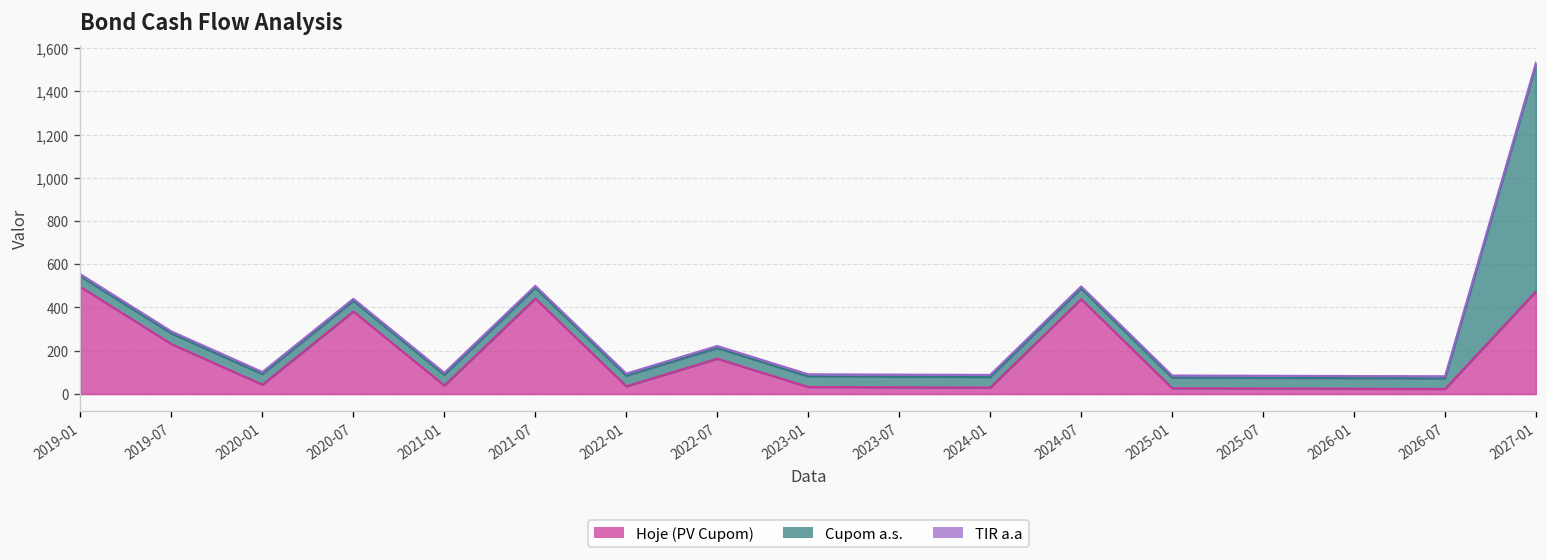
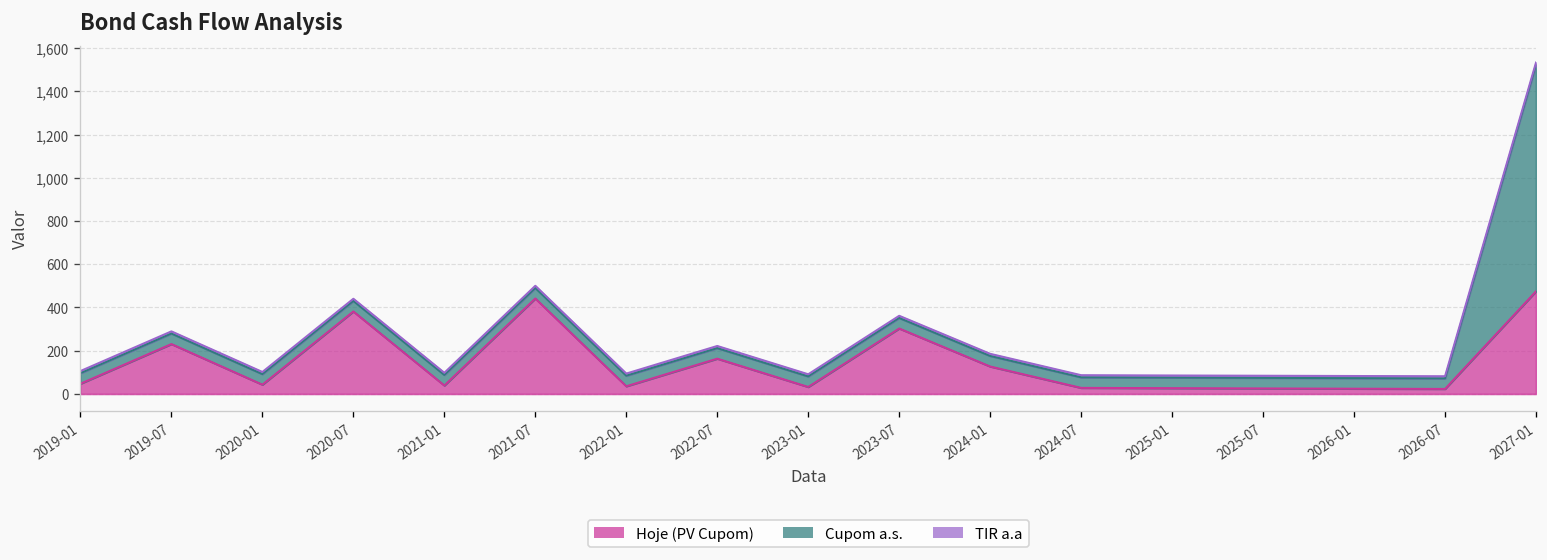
Hoje (PV Cupom), 2019-01: 500 -> 50
Hoje (PV Cupom), 2023-07: 30 -> 300
Hoje (PV Cupom), 2024-01: 30 -> 130
Hoje (PV Cupom), 2024-07: 440 -> 30
